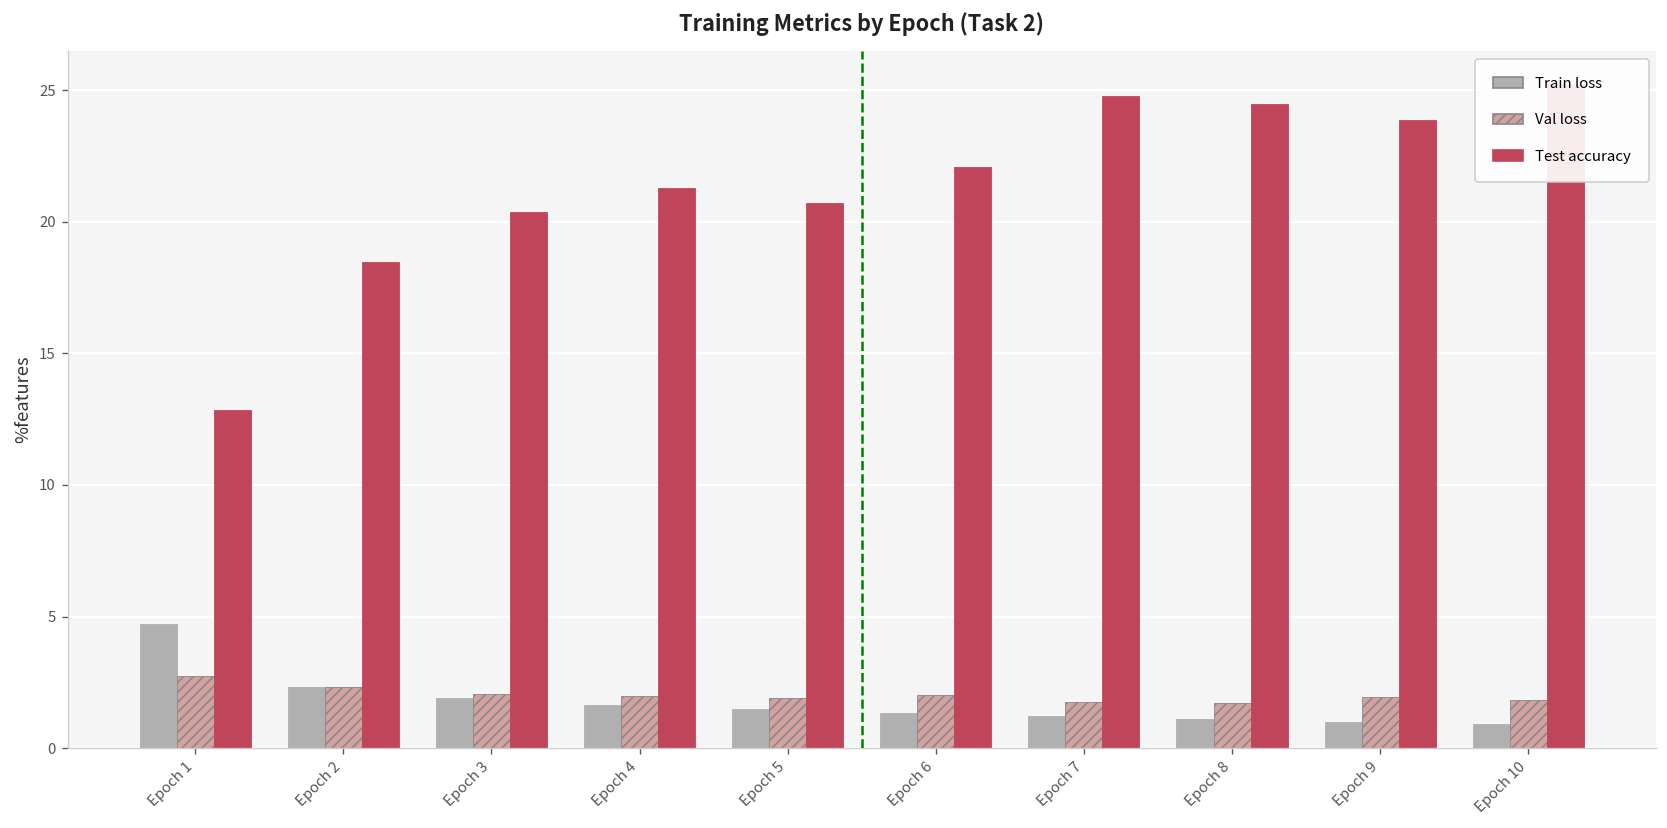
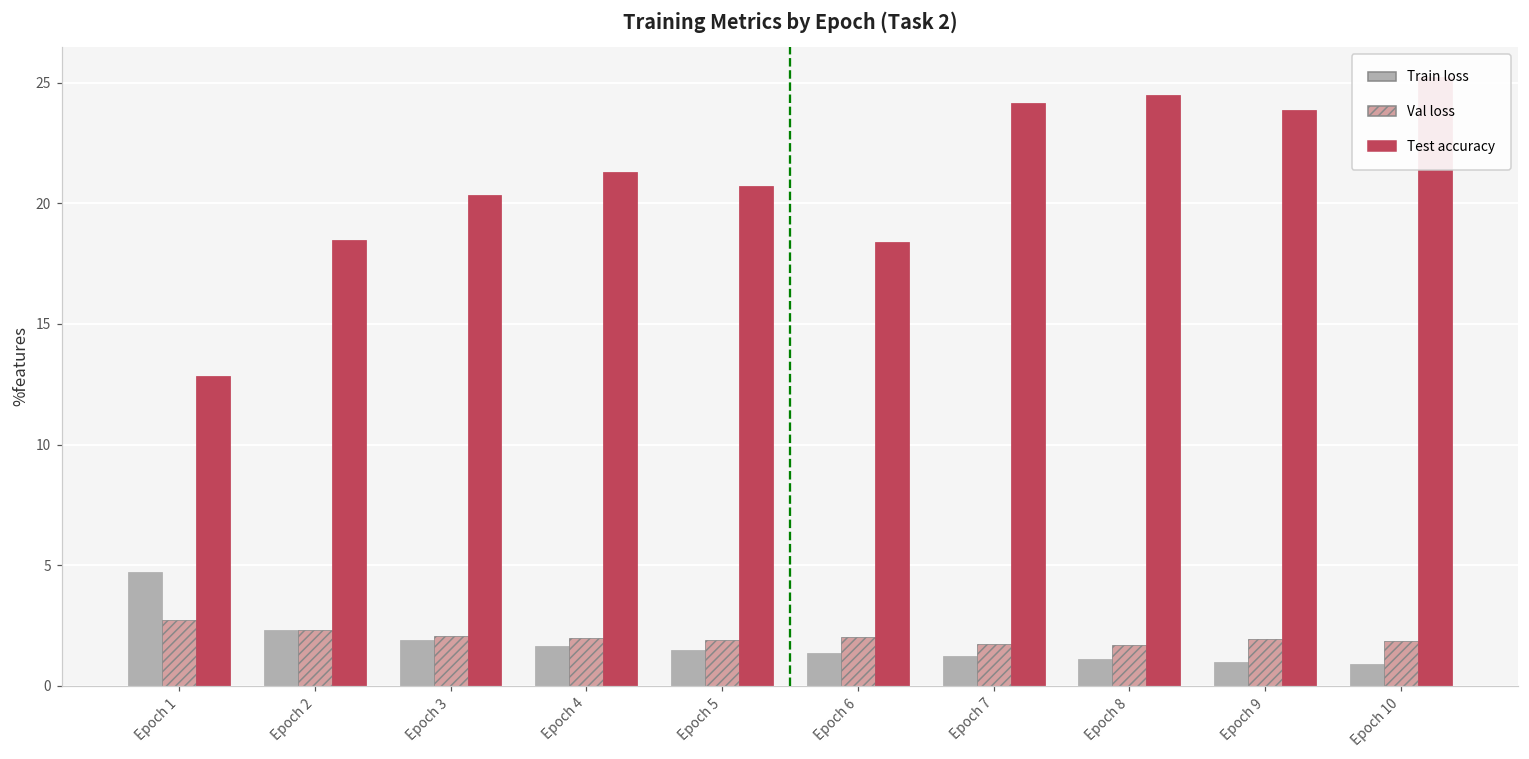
Test accuracy, Epoch 6: 22.1 -> 18.4
Test accuracy, Epoch 7: 24.8 -> 24.2
